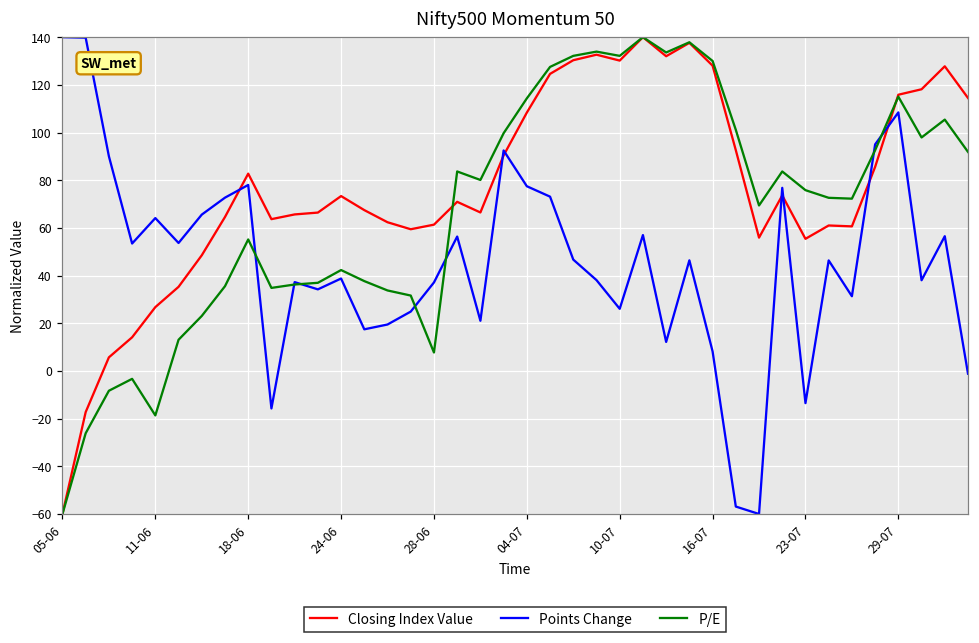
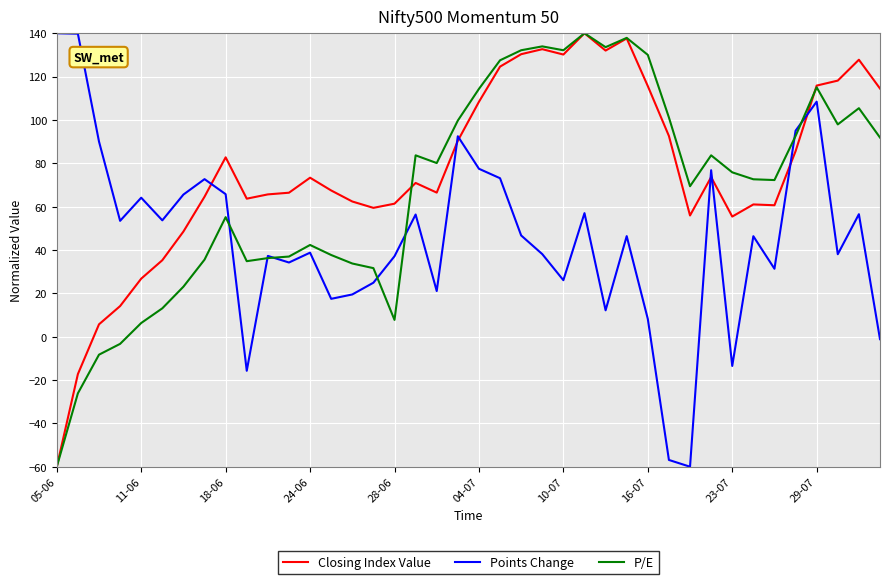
P/E, 11-06: -19 -> 6
Points Change, 18-06: 78 -> 66
Closing Index Value, 16-07: 128 -> 116
